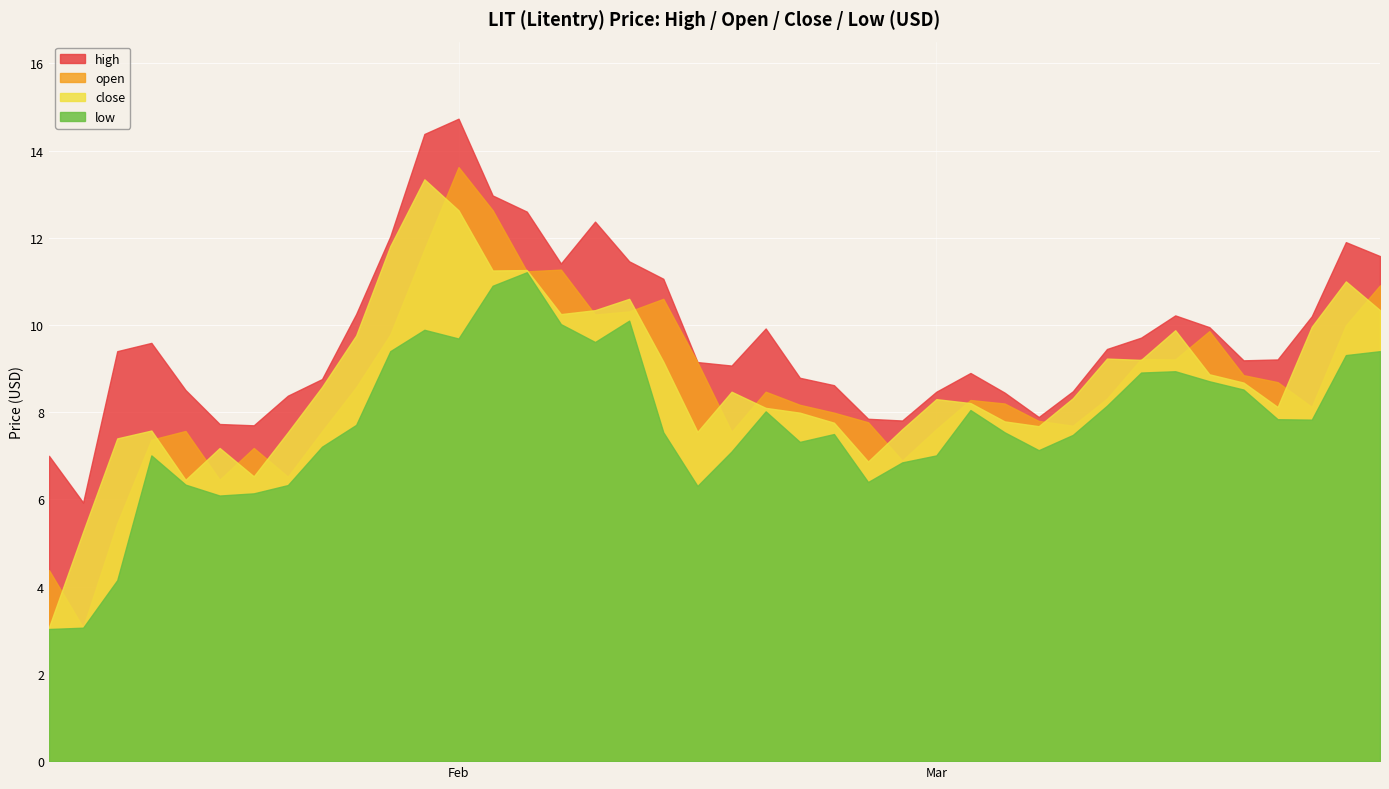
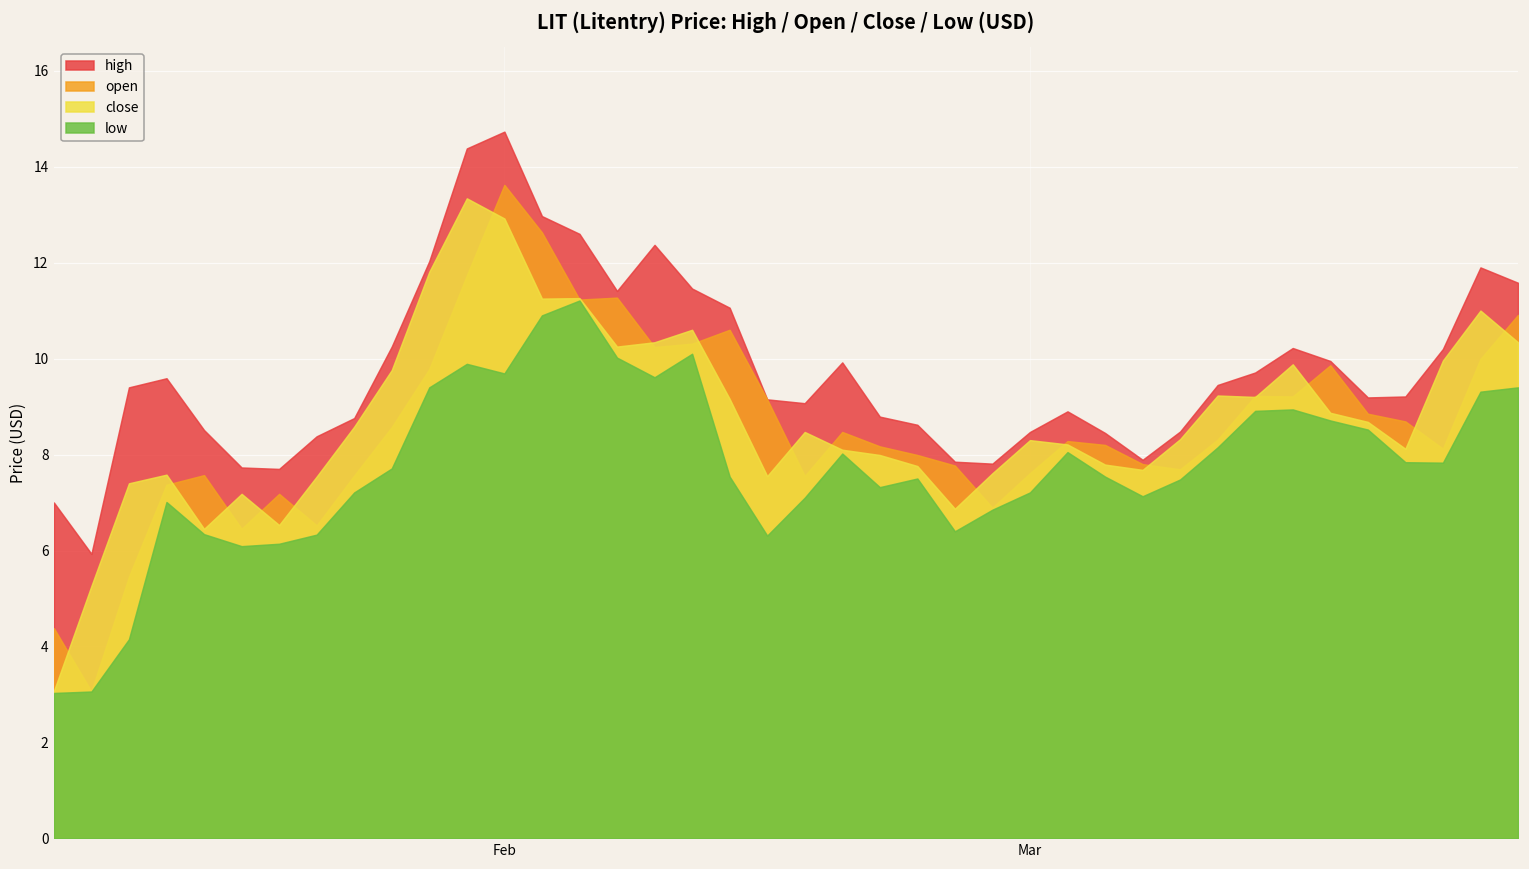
close, Feb: 12.6 -> 12.9
low, Mar: 7.0 -> 7.2
